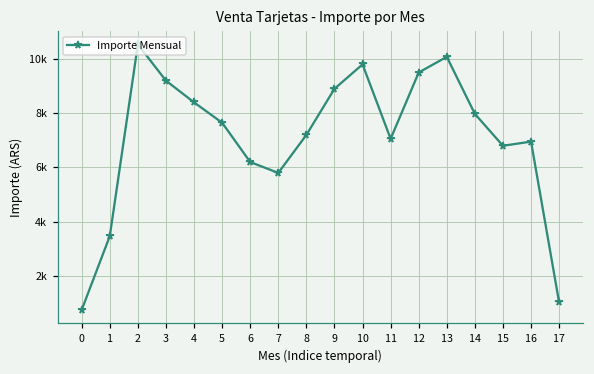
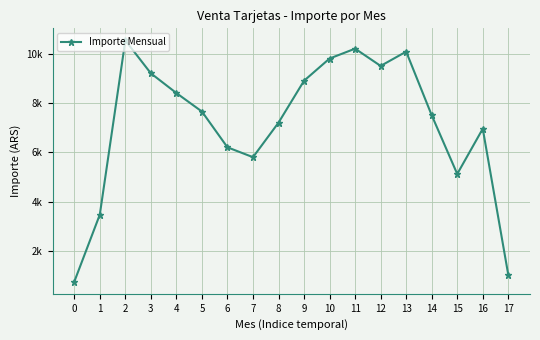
11: 7100 -> 10200
14: 8000 -> 7500
15: 6800 -> 5100
